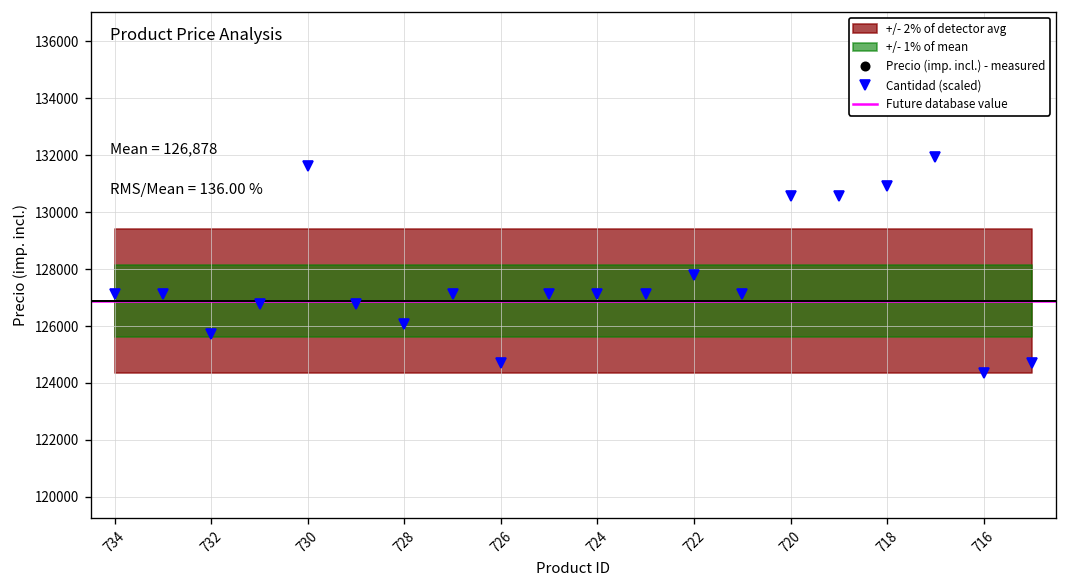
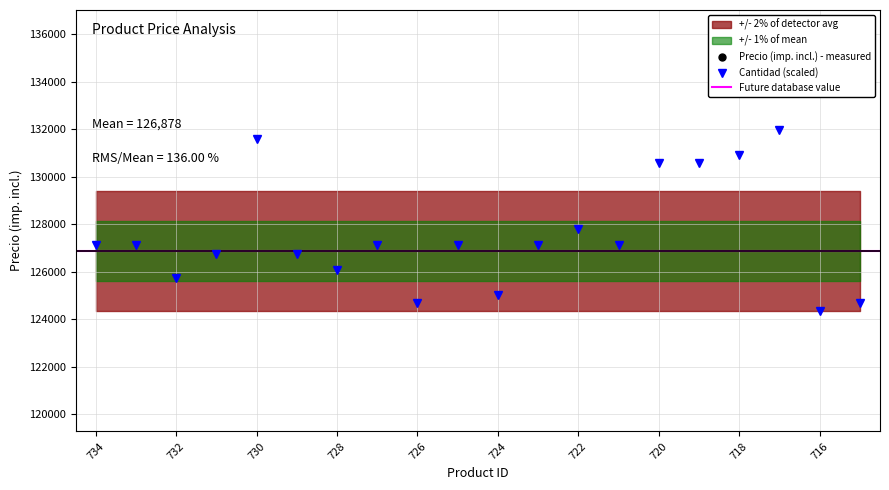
Cantidad (scaled), 724: 127100 -> 125000
